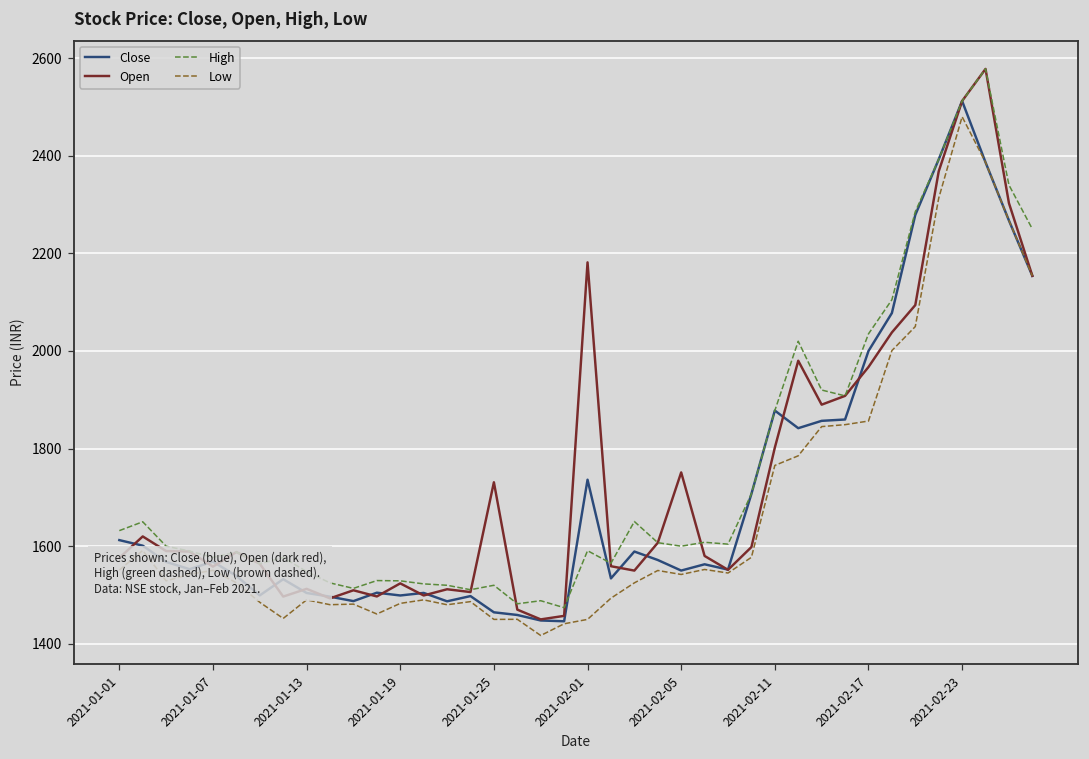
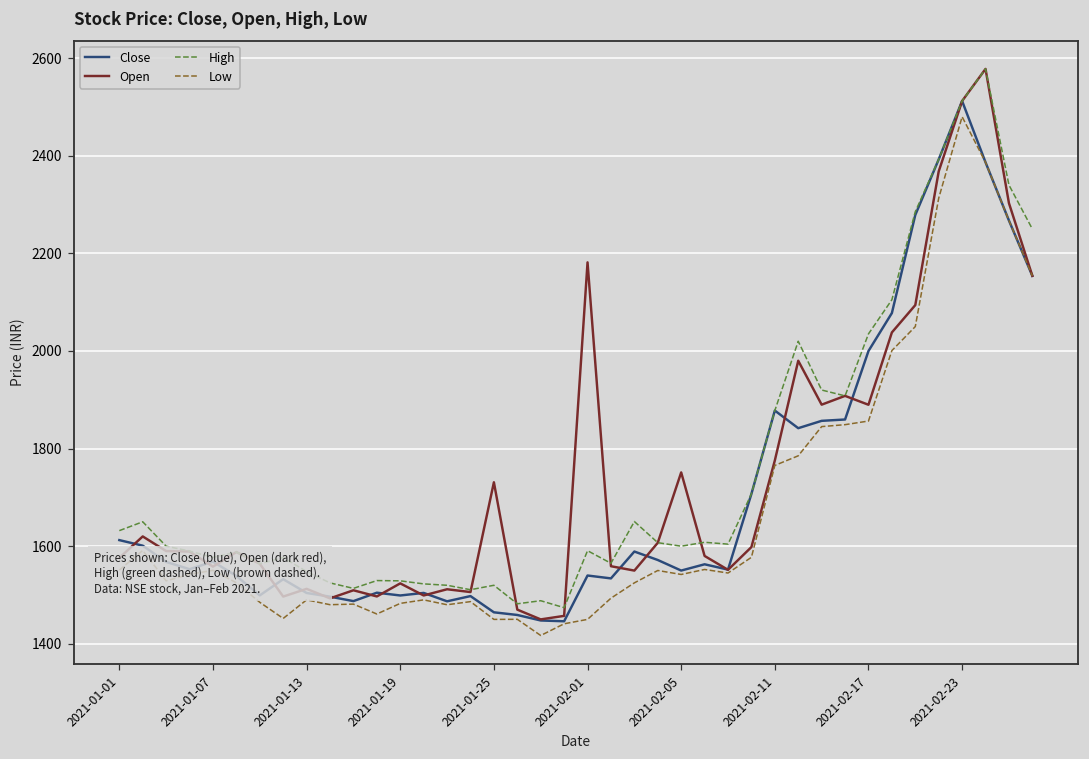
Close, 2021-02-01: 1740 -> 1540
Open, 2021-02-11: 1800 -> 1780
Open, 2021-02-17: 1970 -> 1890
